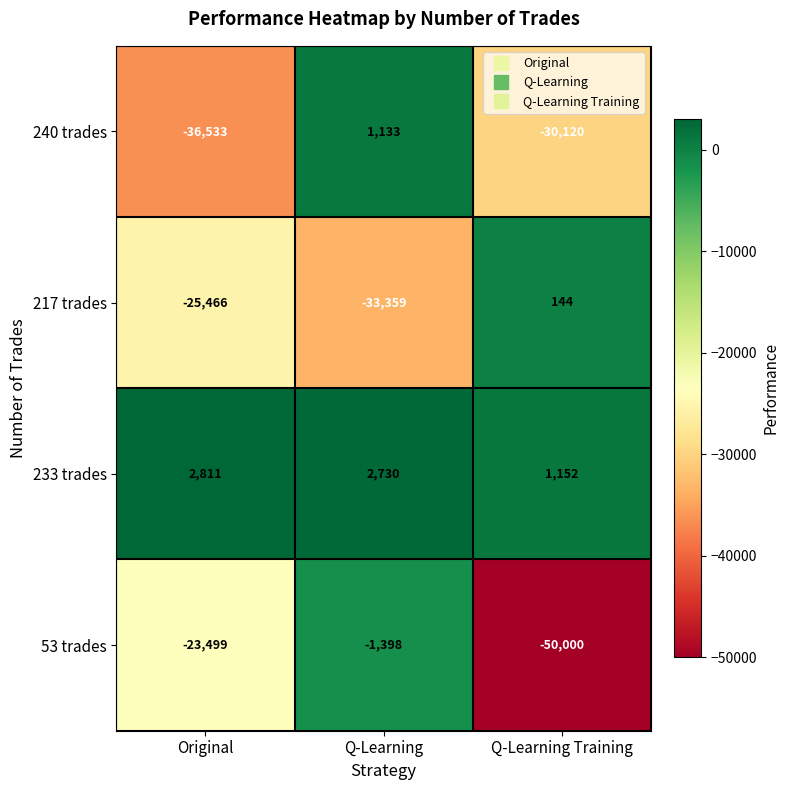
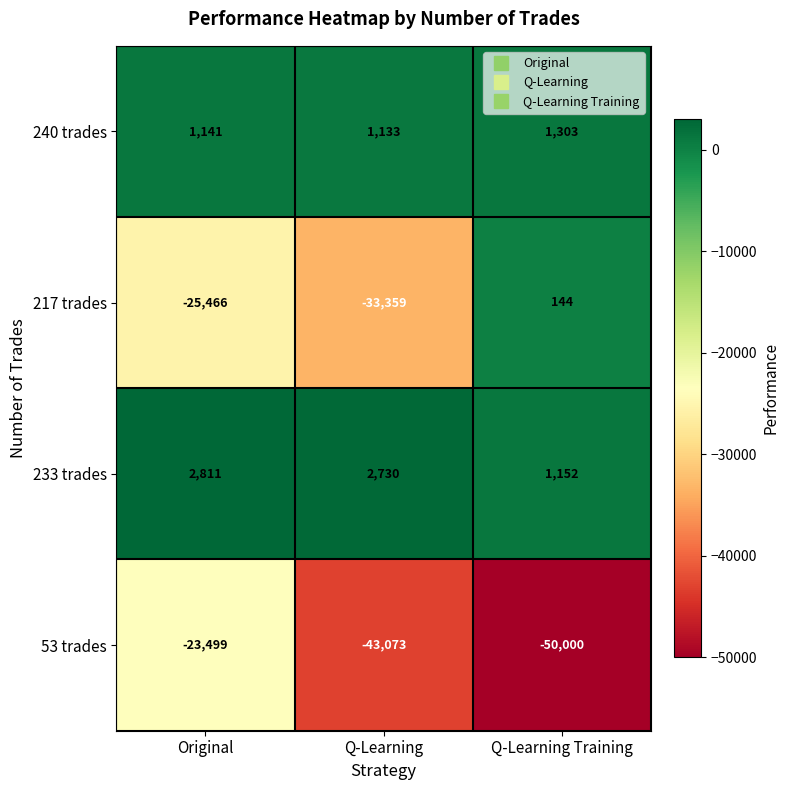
240 trades, Original: -36,533 -> 1,141
240 trades, Q-Learning Training: -30,120 -> 1,303
53 trades, Q-Learning: -1,398 -> -43,073
